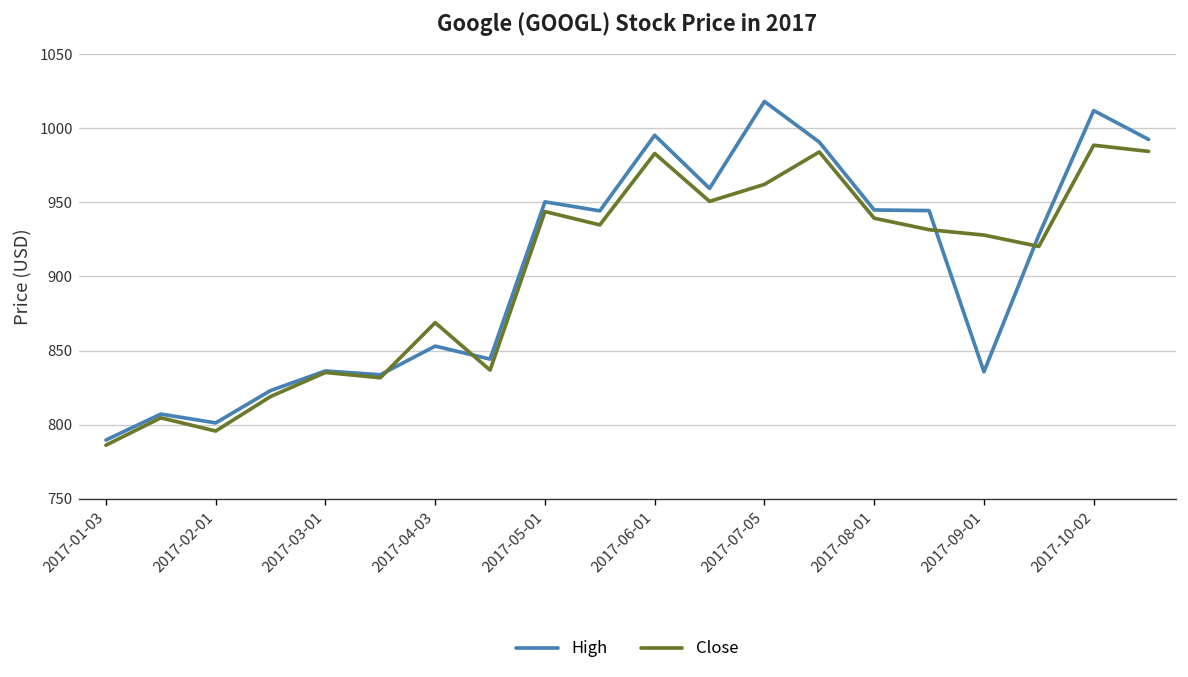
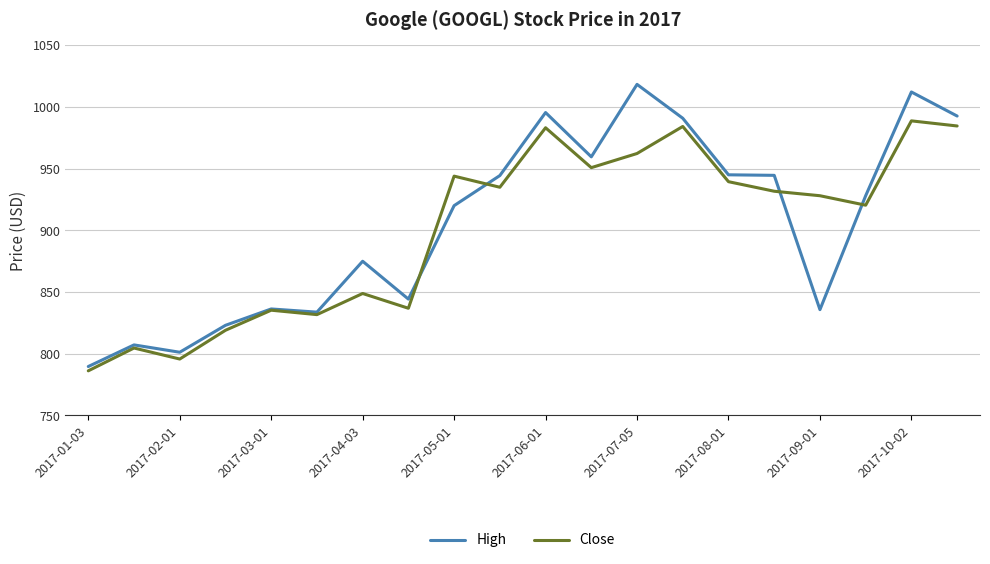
High, 2017-04-03: 853 -> 875
Close, 2017-04-03: 869 -> 849
High, 2017-05-01: 950 -> 920
